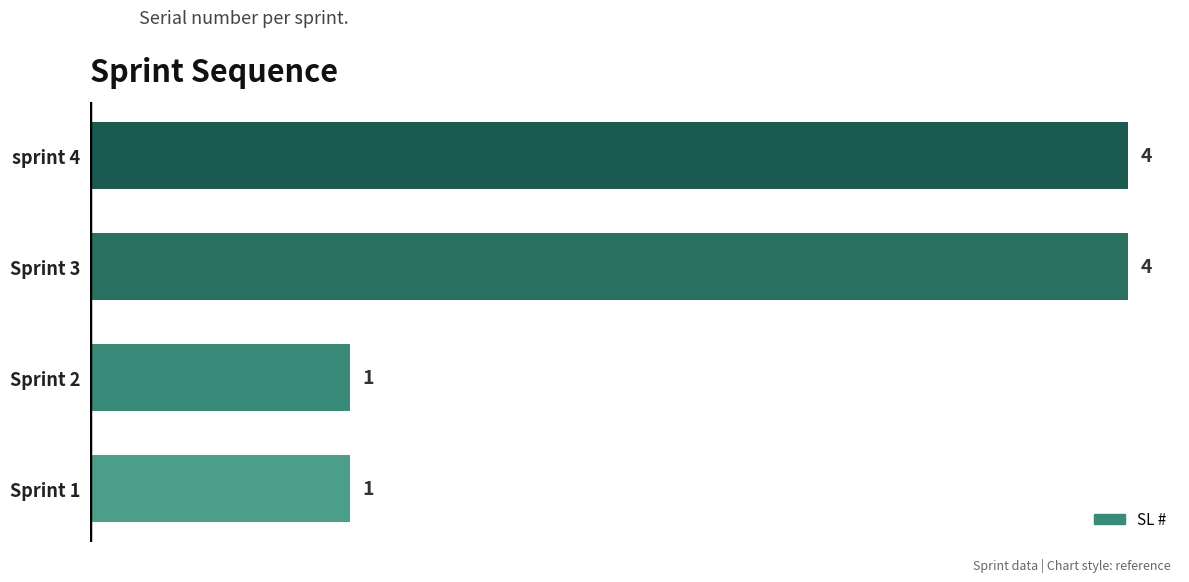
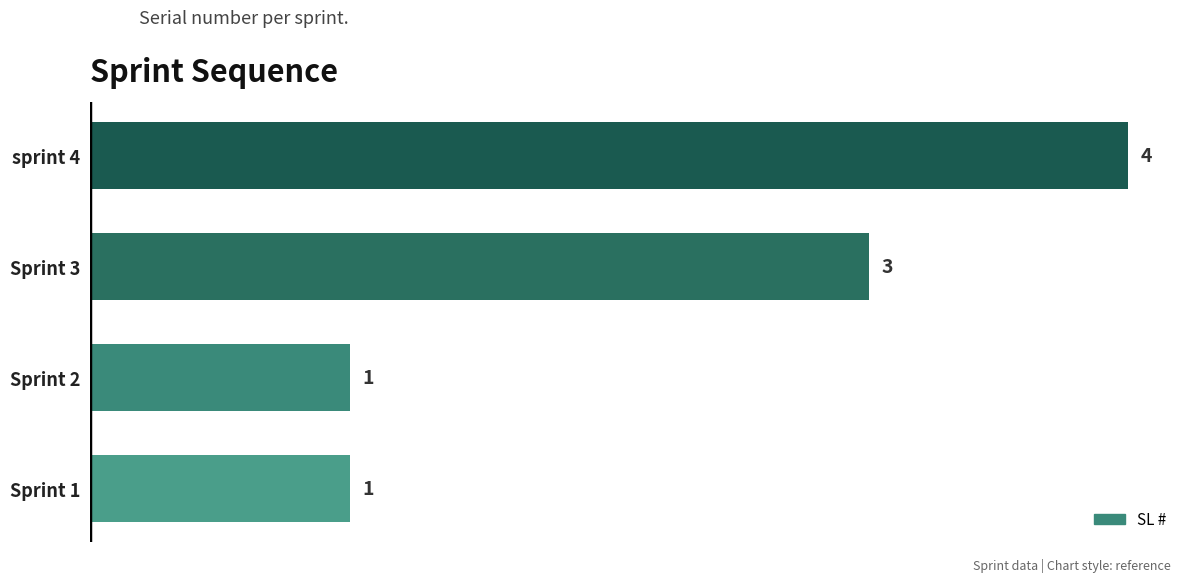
Sprint 3: 4 -> 3
